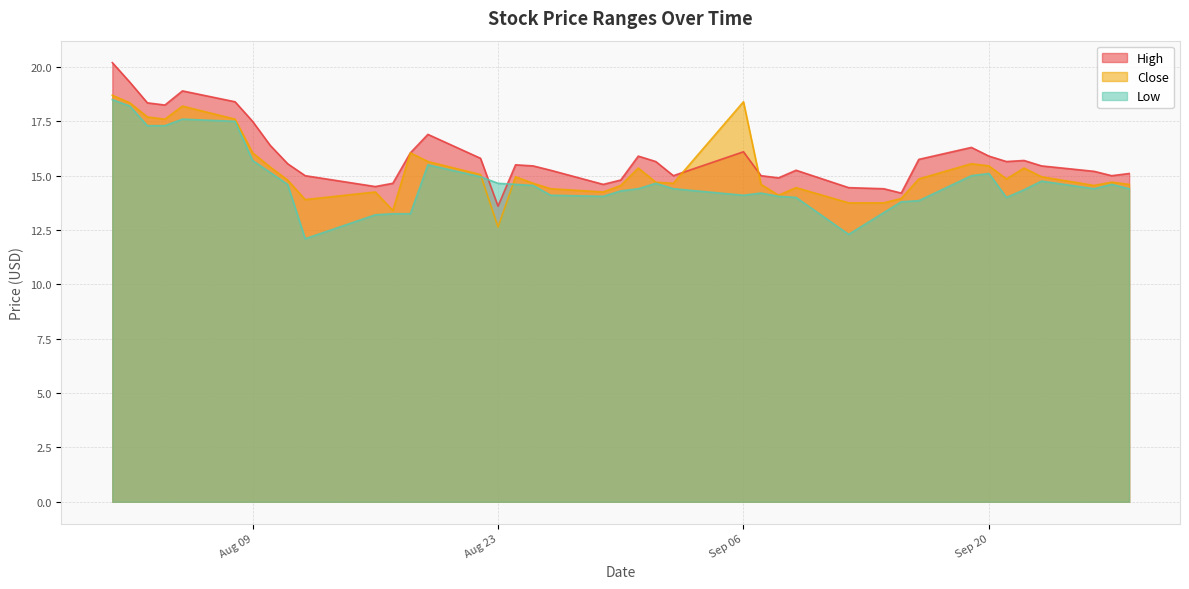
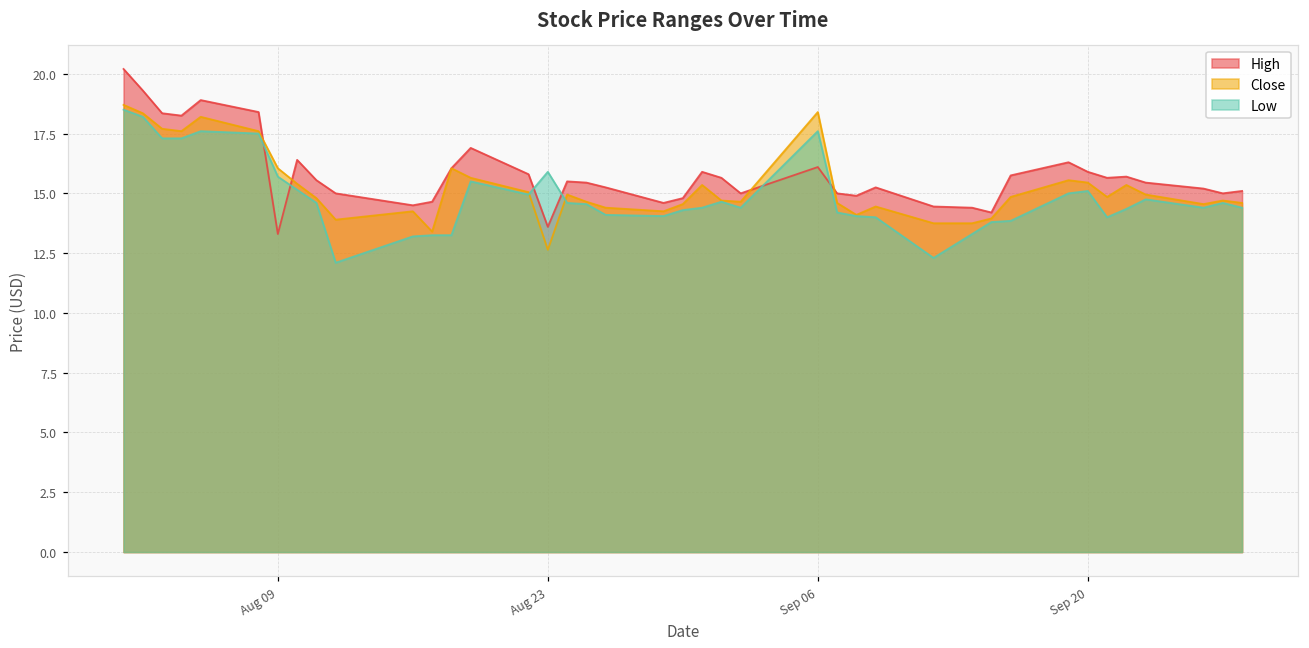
High, Aug 09: 17.5 -> 13.3
Low, Aug 23: 14.7 -> 15.9
Low, Sep 06: 14.1 -> 17.6
